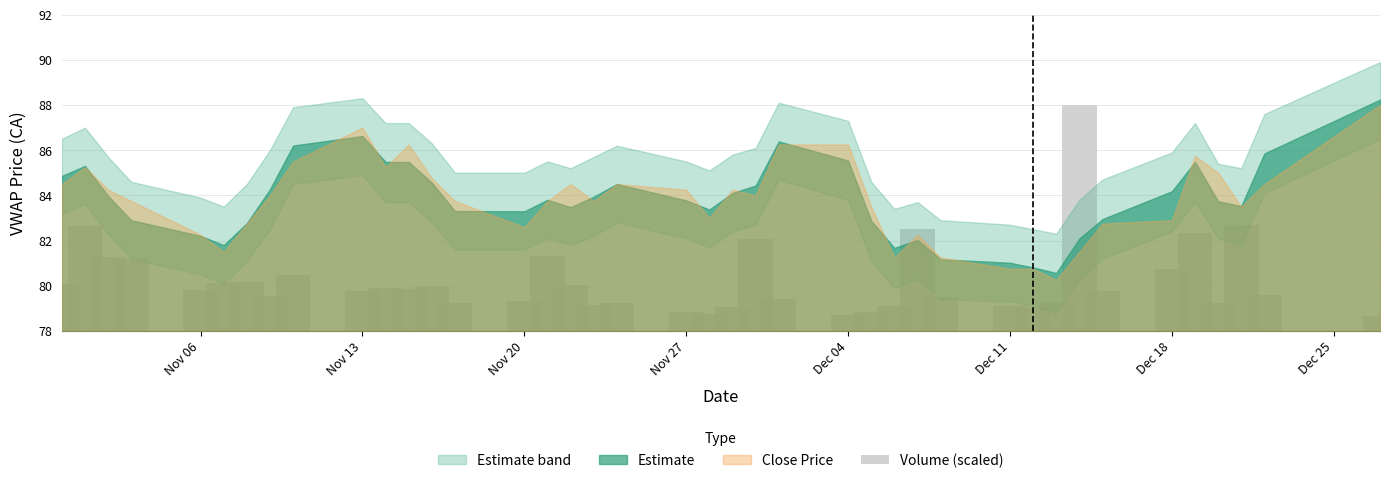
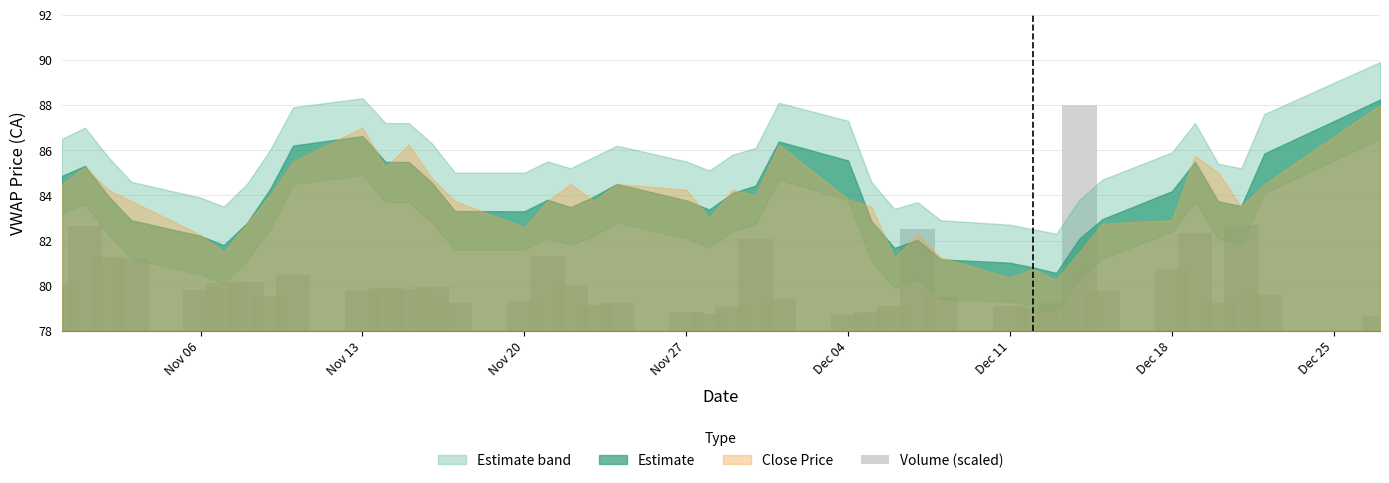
Close Price, Dec 04: 86.3 -> 83.8
Close Price, Dec 11: 80.8 -> 80.4
